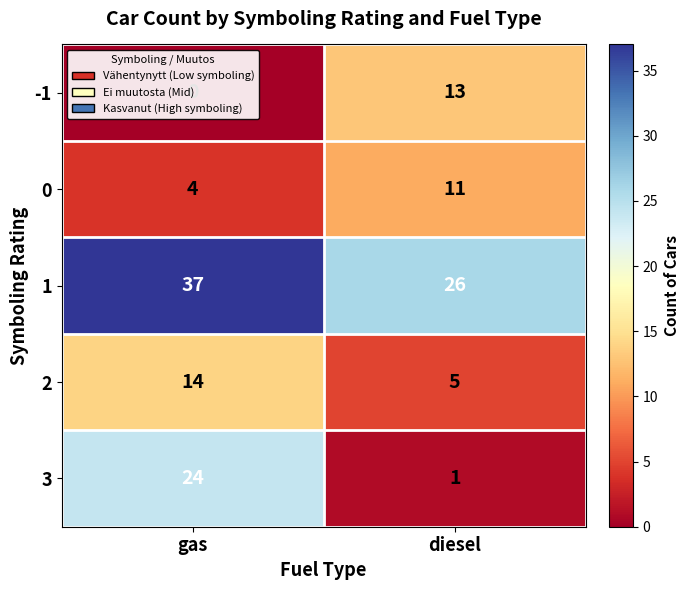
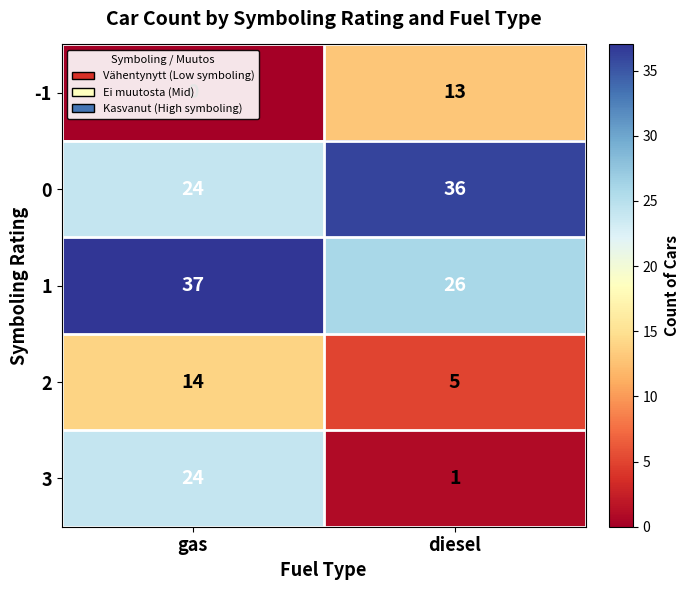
0, gas: 4 -> 24
0, diesel: 11 -> 36
